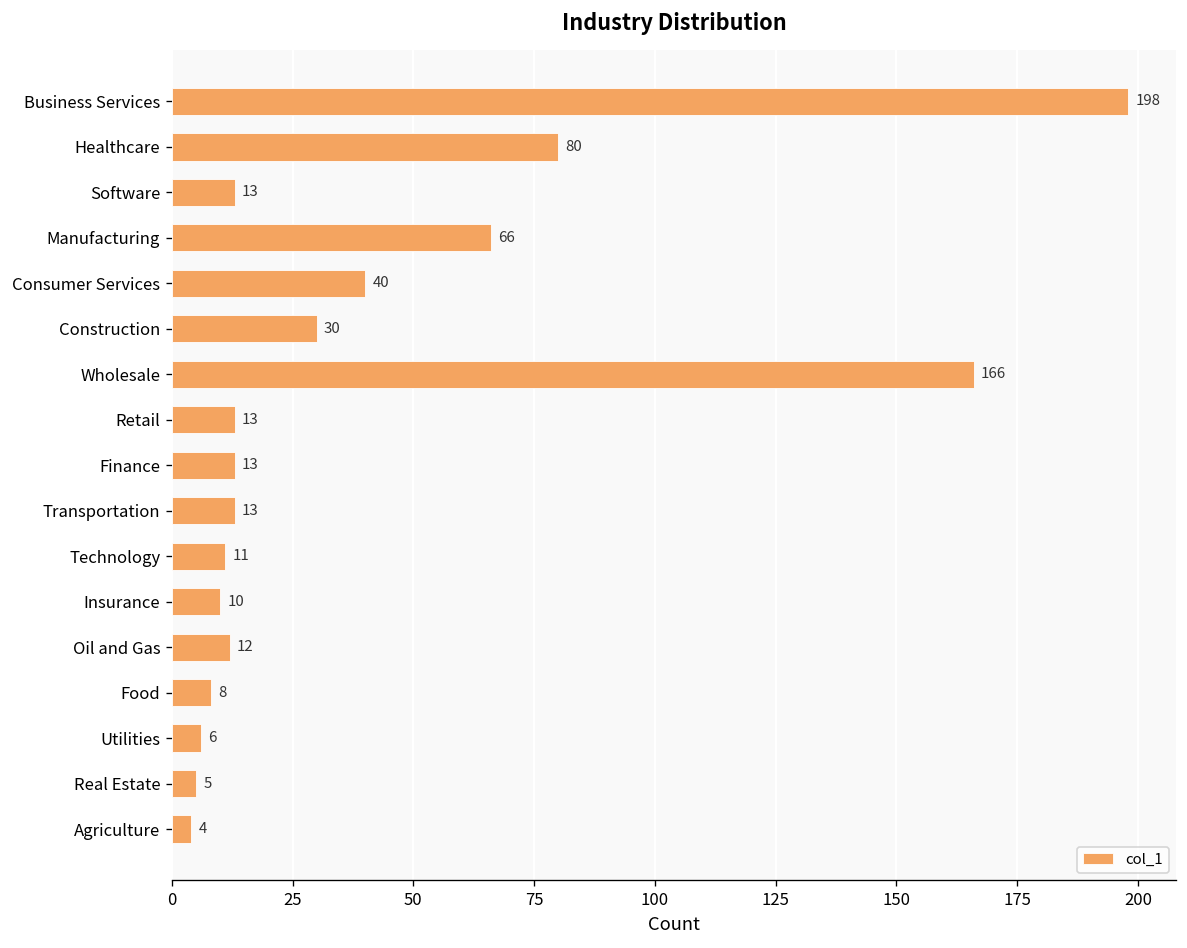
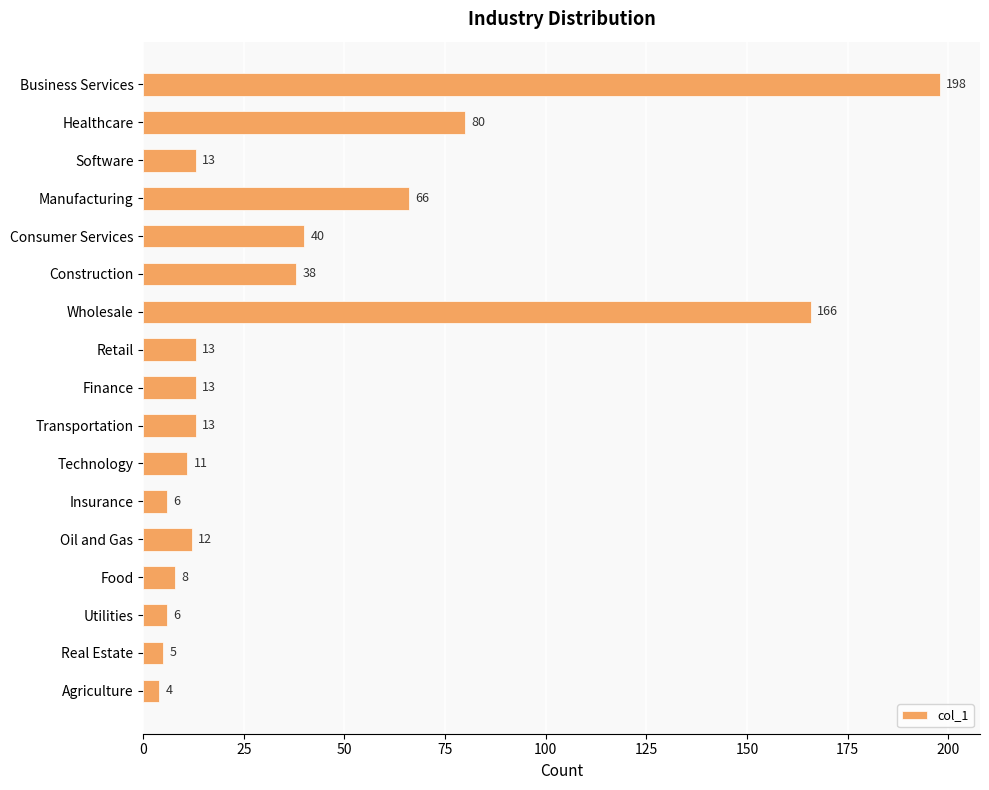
Construction: 30 -> 38
Insurance: 10 -> 6
